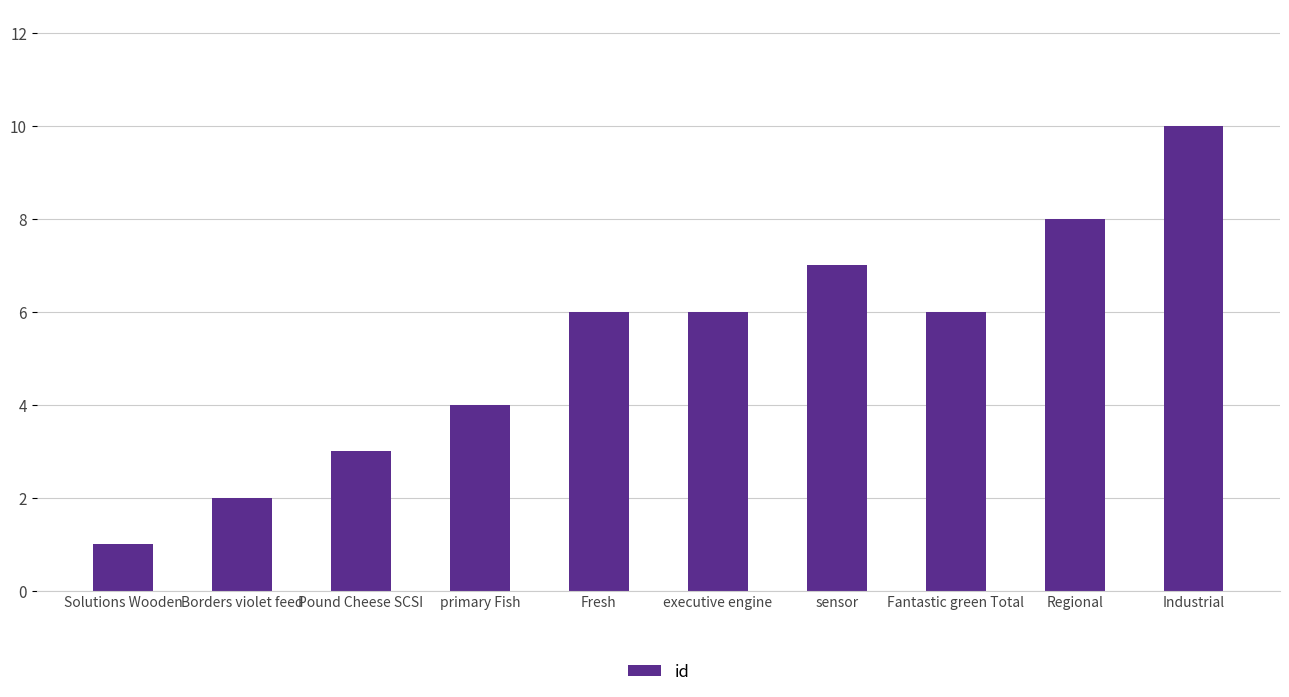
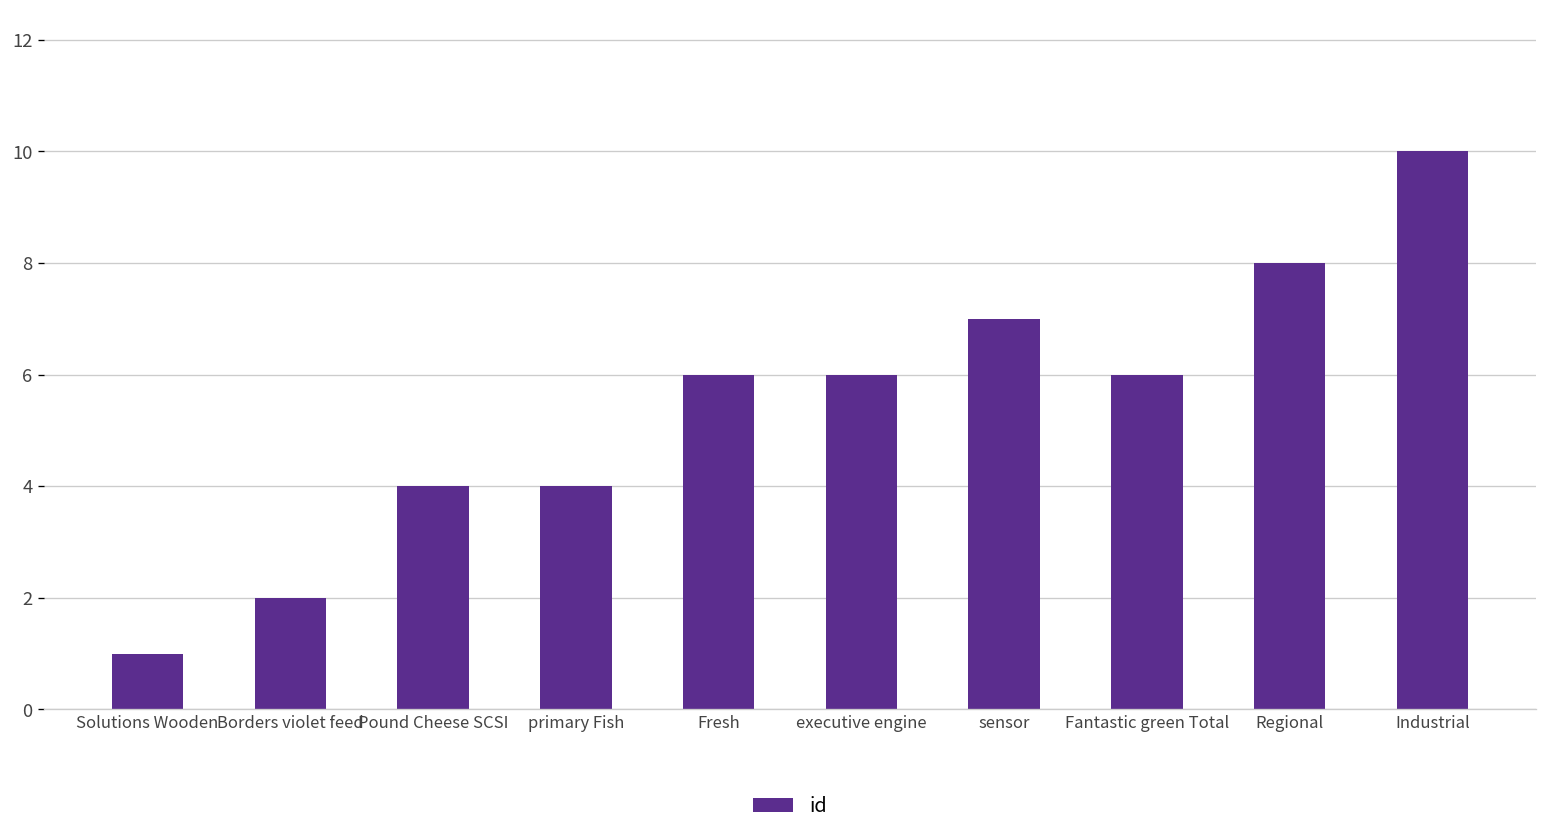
Pound Cheese SCSI: 3 -> 4
